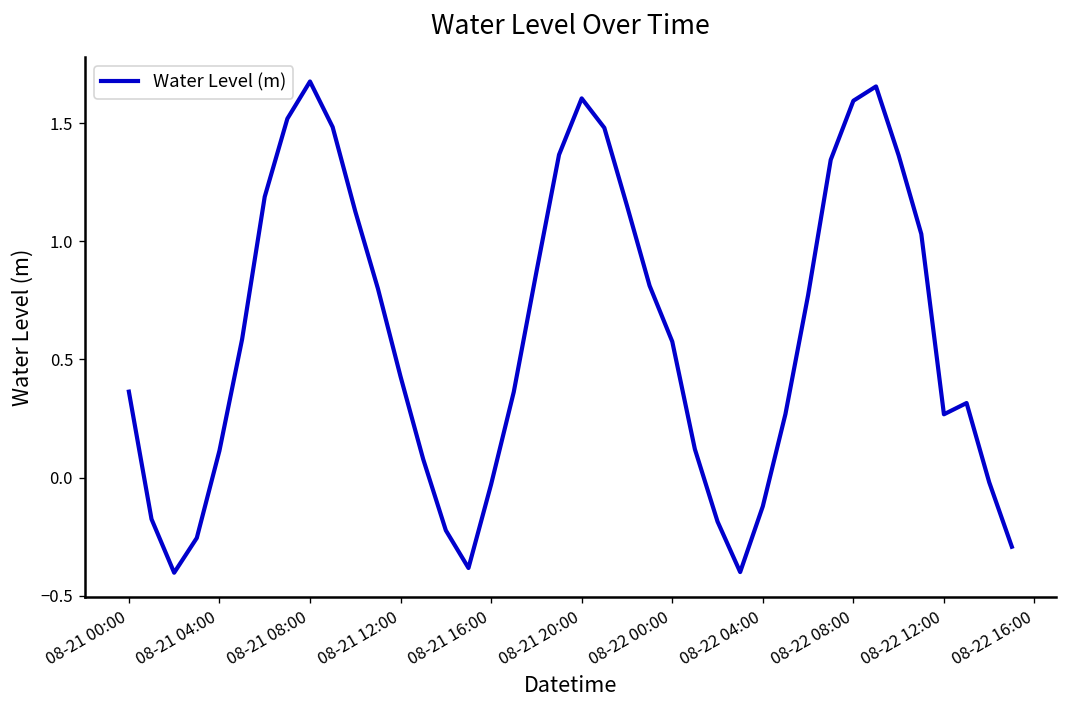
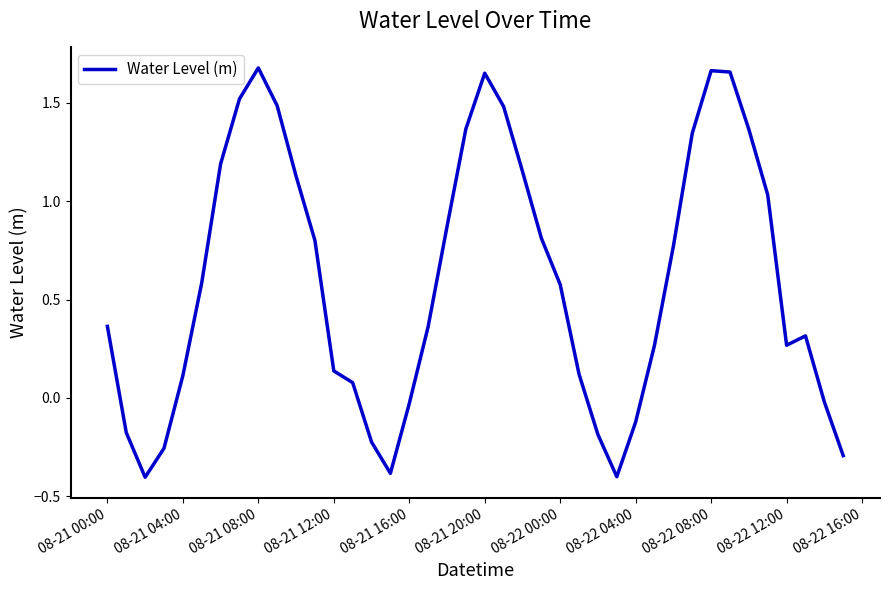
08-21 12:00: 0.43 -> 0.14
08-21 20:00: 1.60 -> 1.65
08-22 08:00: 1.59 -> 1.66
